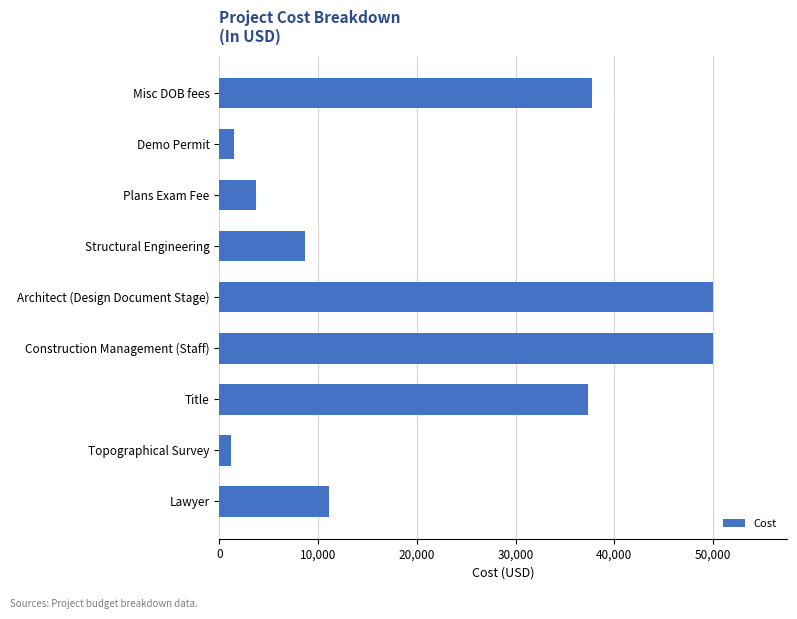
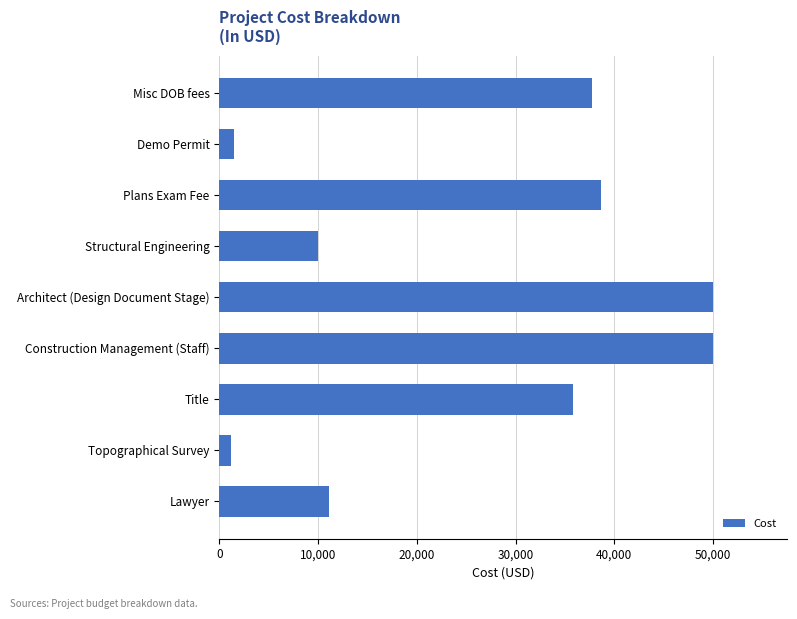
Plans Exam Fee: 4,000 -> 39,000
Structural Engineering: 9,000 -> 10,000
Title: 37,000 -> 36,000
